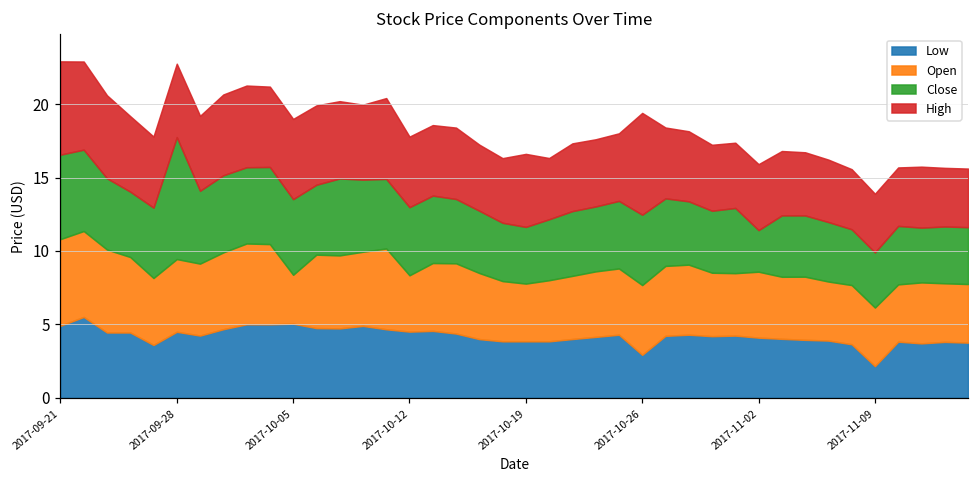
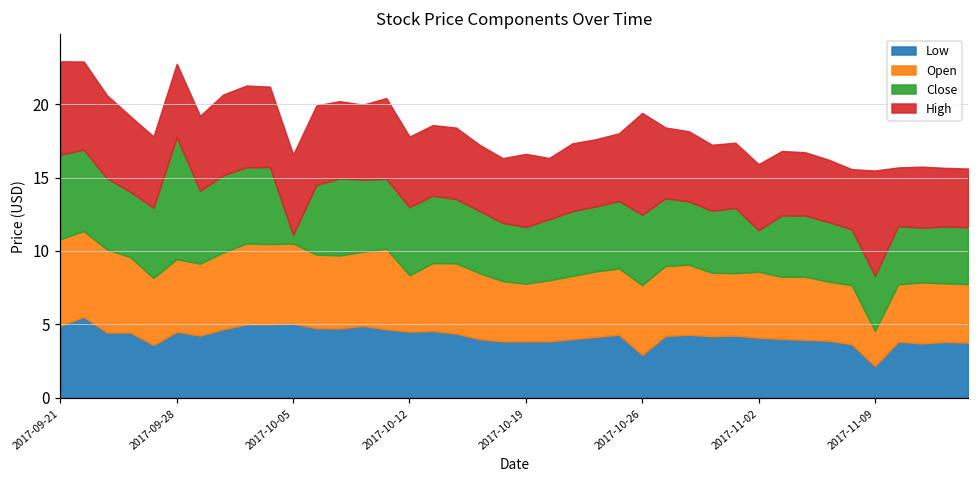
Open, 2017-10-05: 3.3 -> 5.5
Close, 2017-10-05: 5.2 -> 0.6
Open, 2017-11-09: 4.0 -> 2.4
High, 2017-11-09: 4.0 -> 7.2
